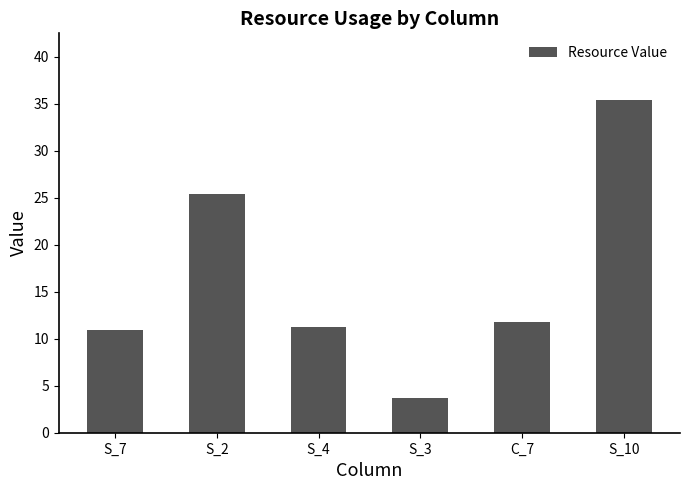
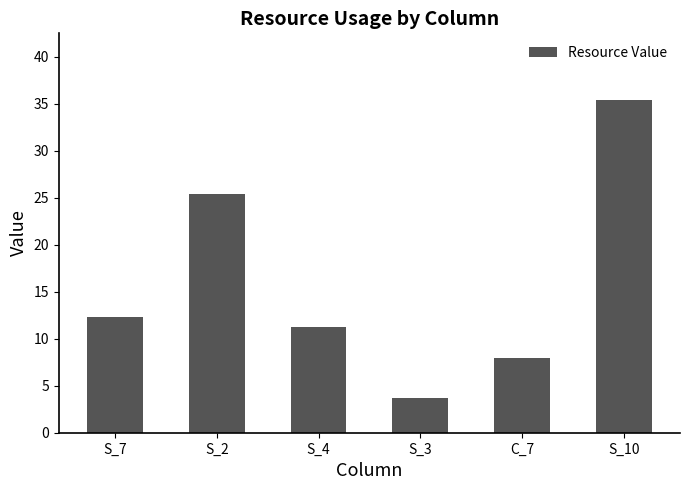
S_7: 11 -> 12
C_7: 12 -> 8
